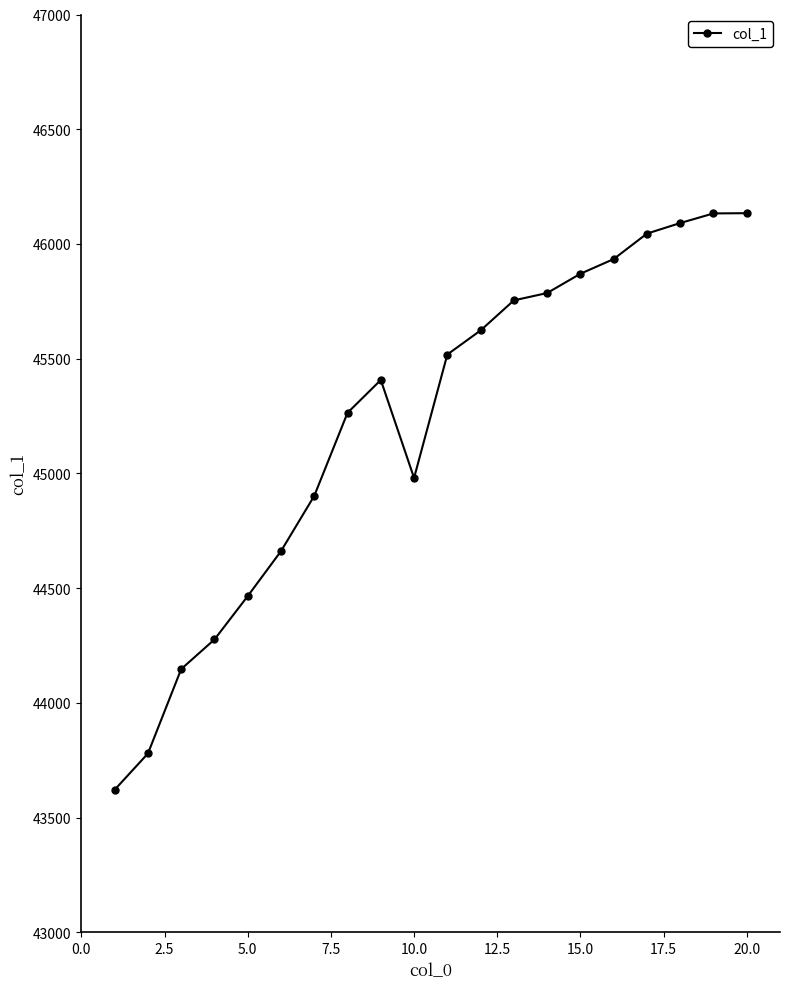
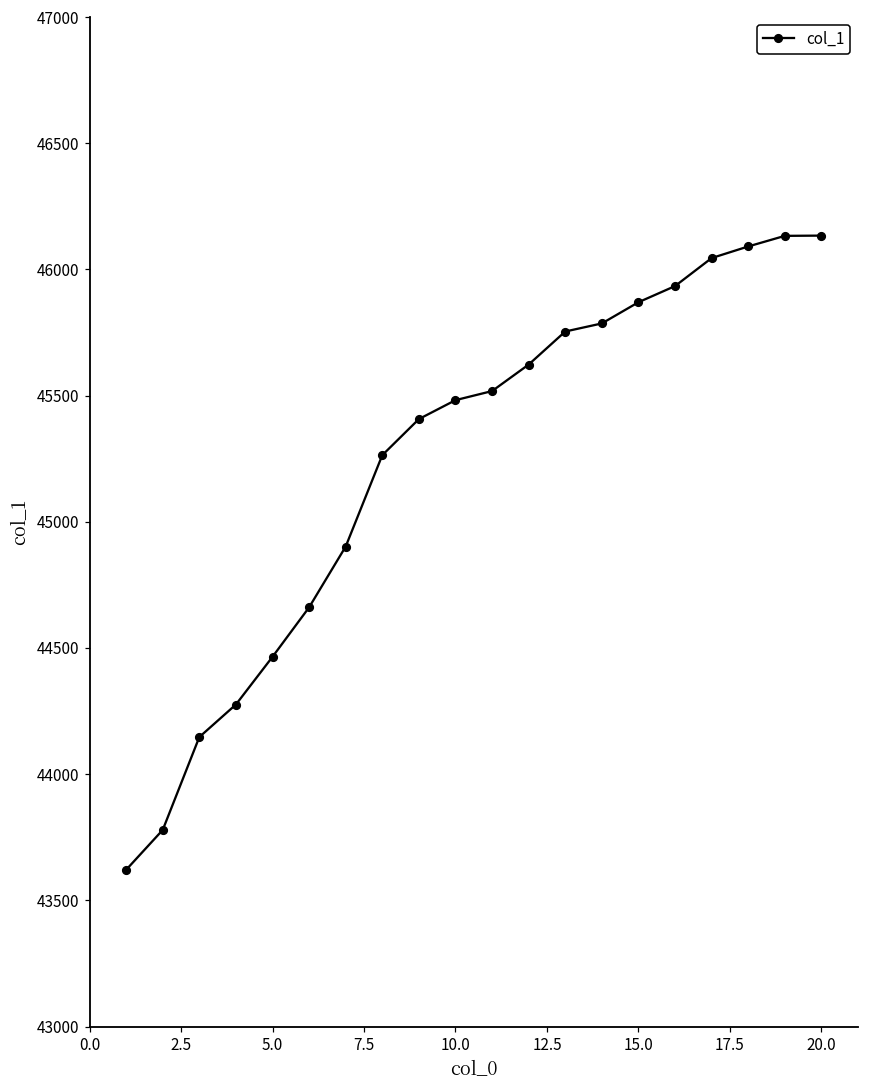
10.0: 44980 -> 45480
